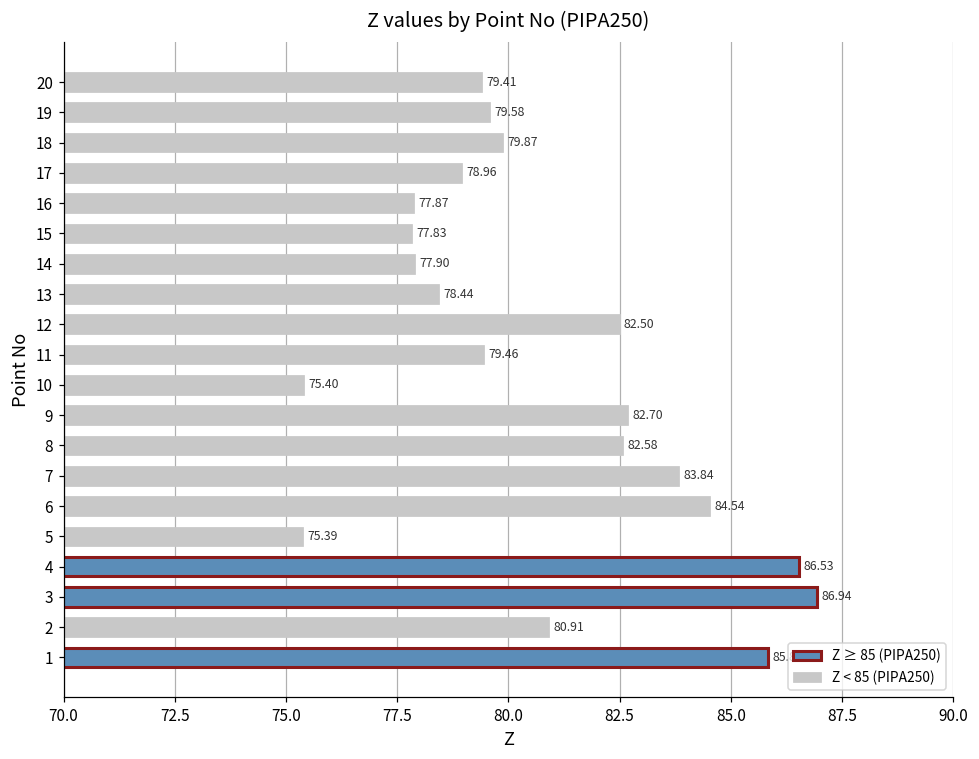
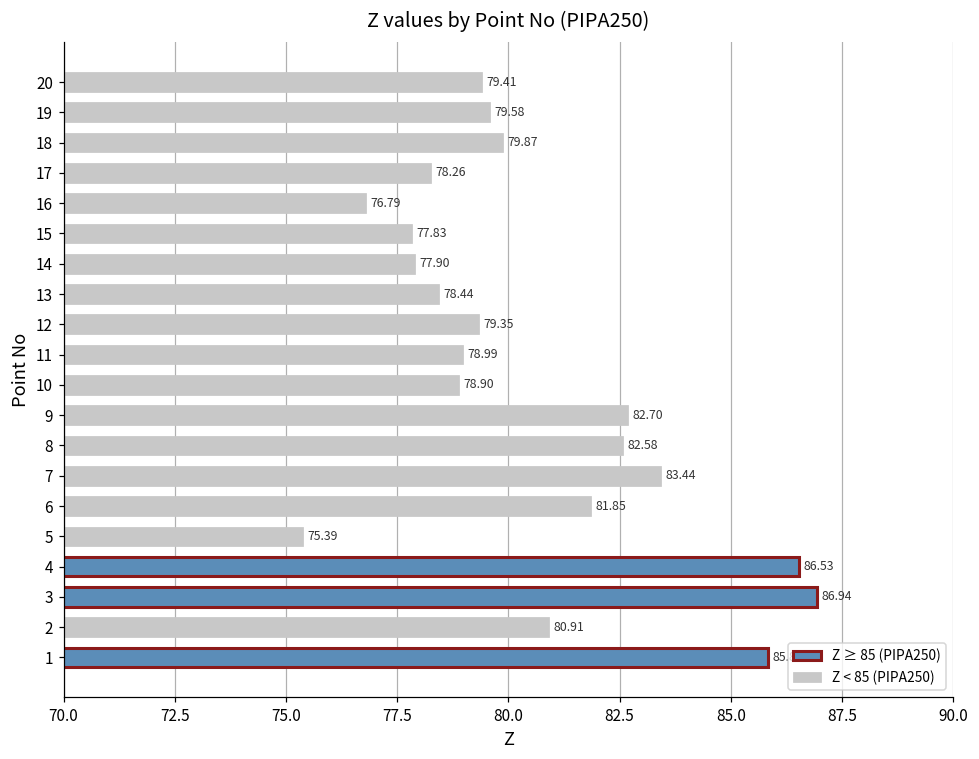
17: 78.96 -> 78.26
16: 77.87 -> 76.79
12: 82.50 -> 79.35
11: 79.46 -> 78.99
10: 75.40 -> 78.90
7: 83.84 -> 83.44
6: 84.54 -> 81.85
